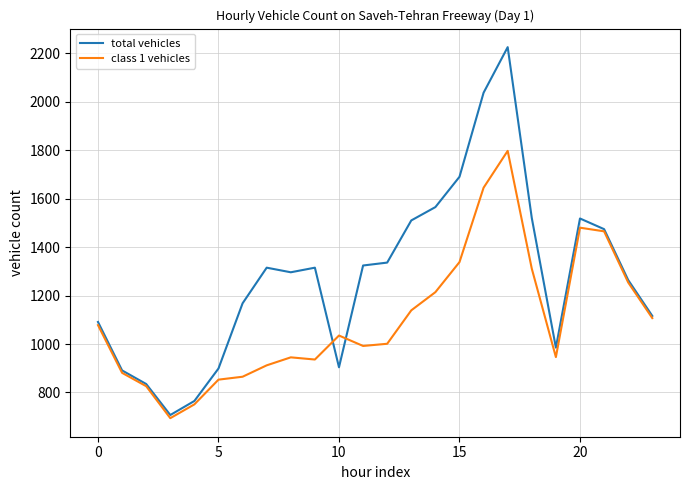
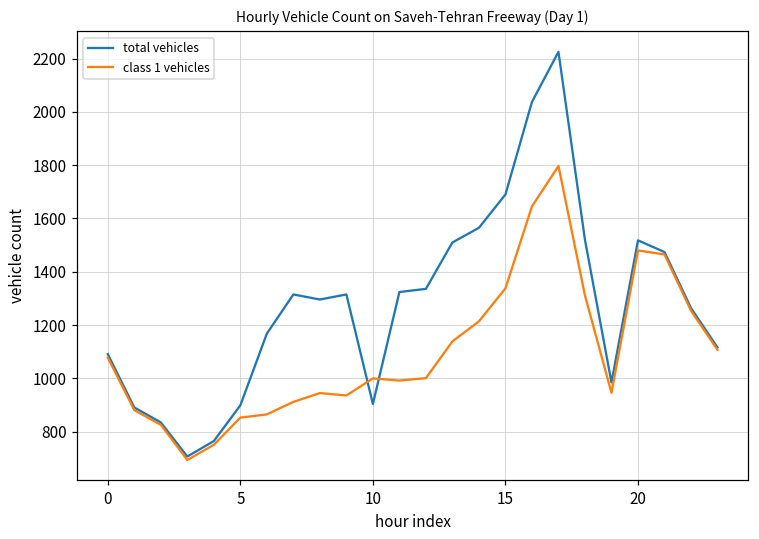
class 1 vehicles, 10: 1040 -> 1000
